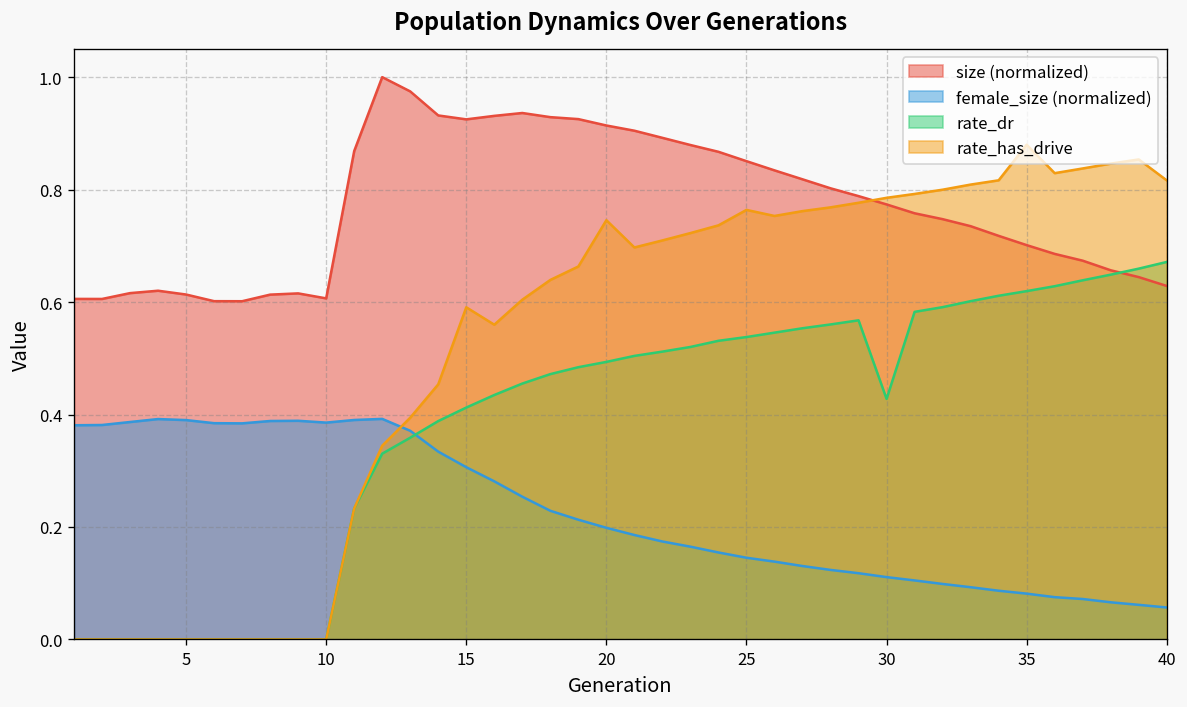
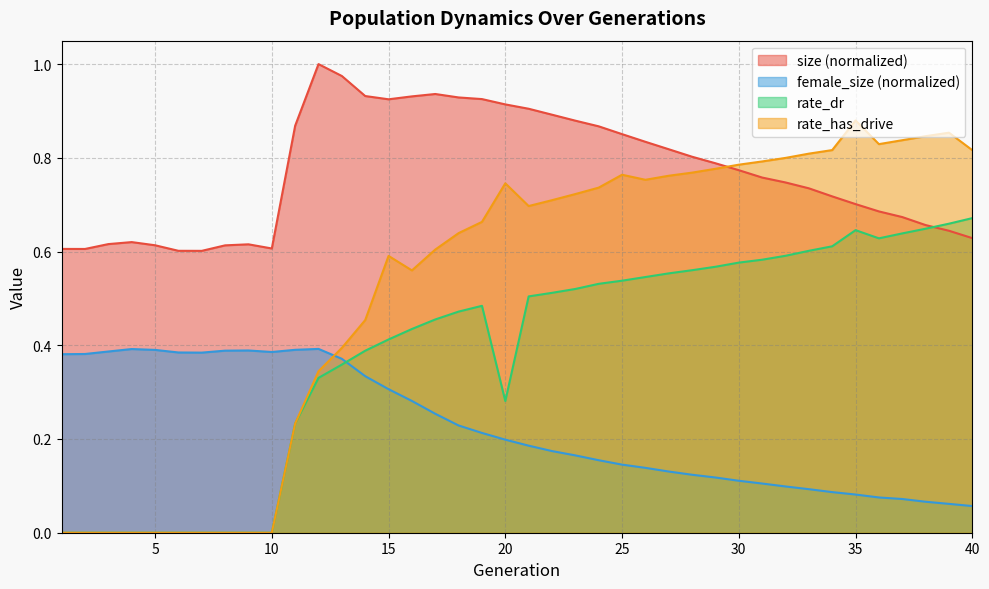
rate_dr, 20: 0.49 -> 0.28
rate_dr, 30: 0.43 -> 0.58
rate_dr, 35: 0.62 -> 0.65
